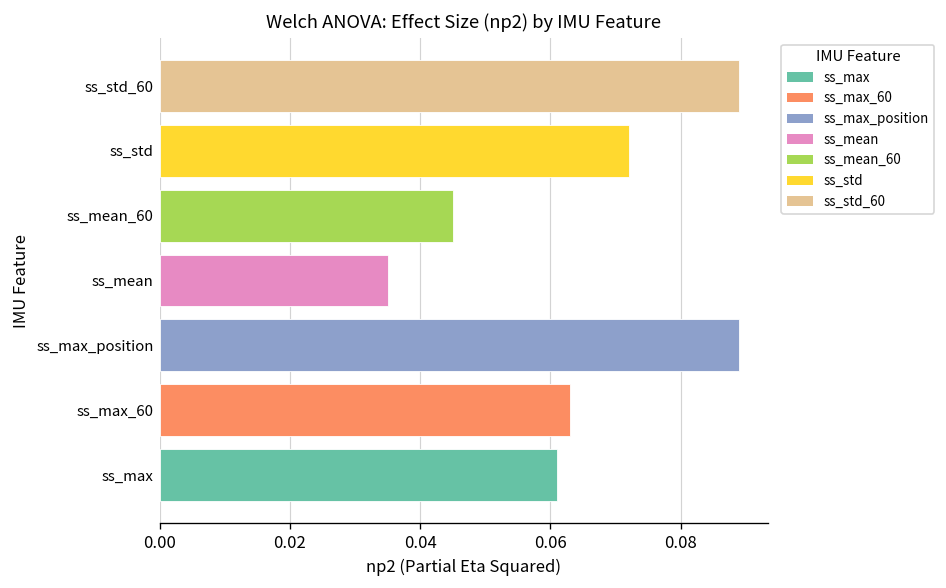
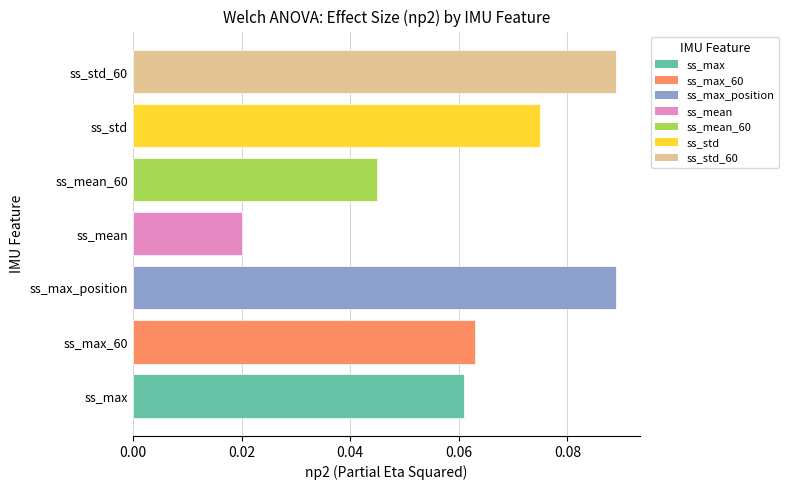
ss_std: 0.072 -> 0.075
ss_mean: 0.035 -> 0.020
